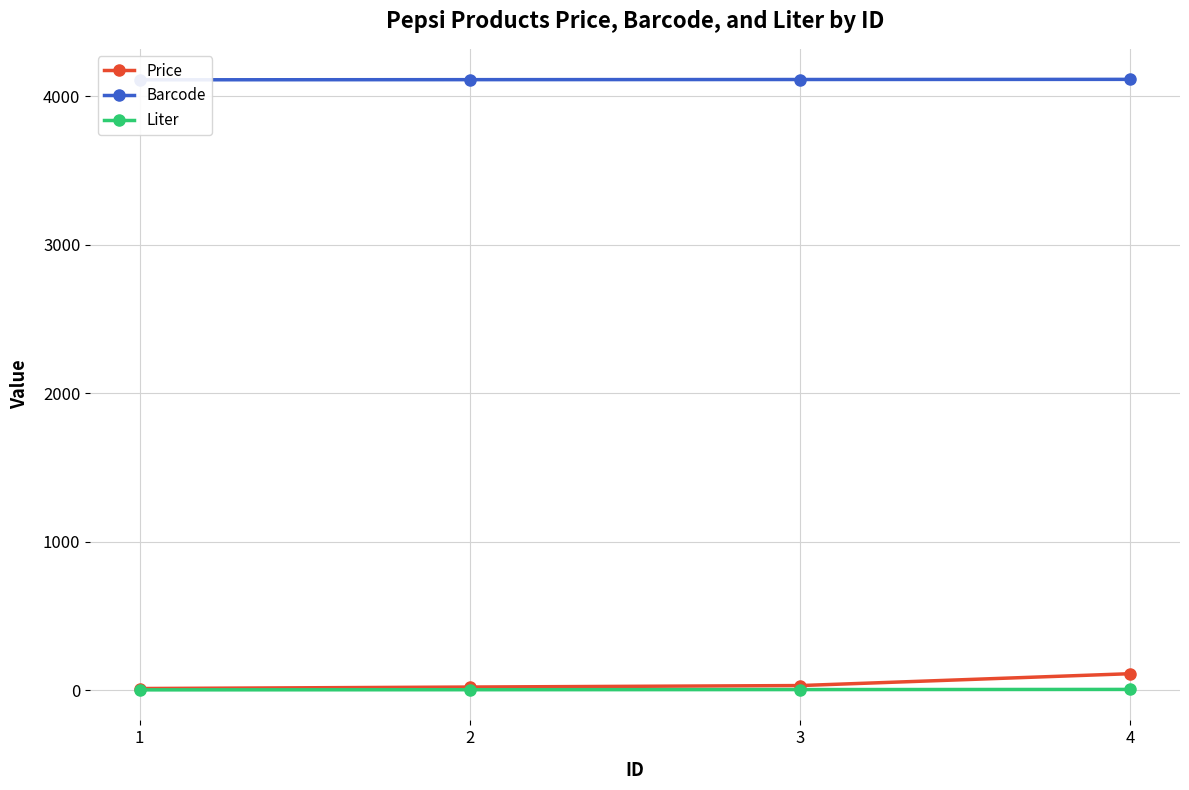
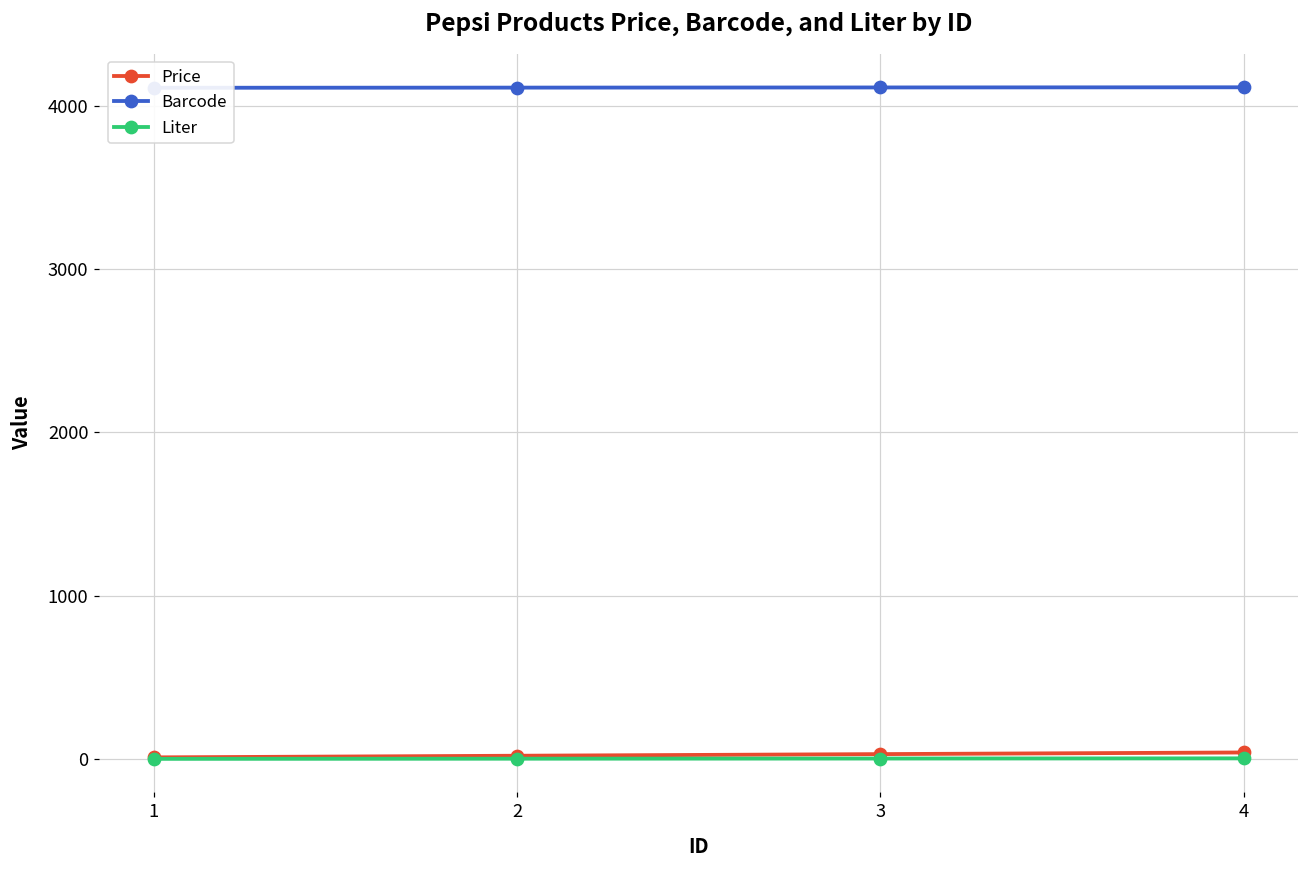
Price, 4: 110 -> 40
